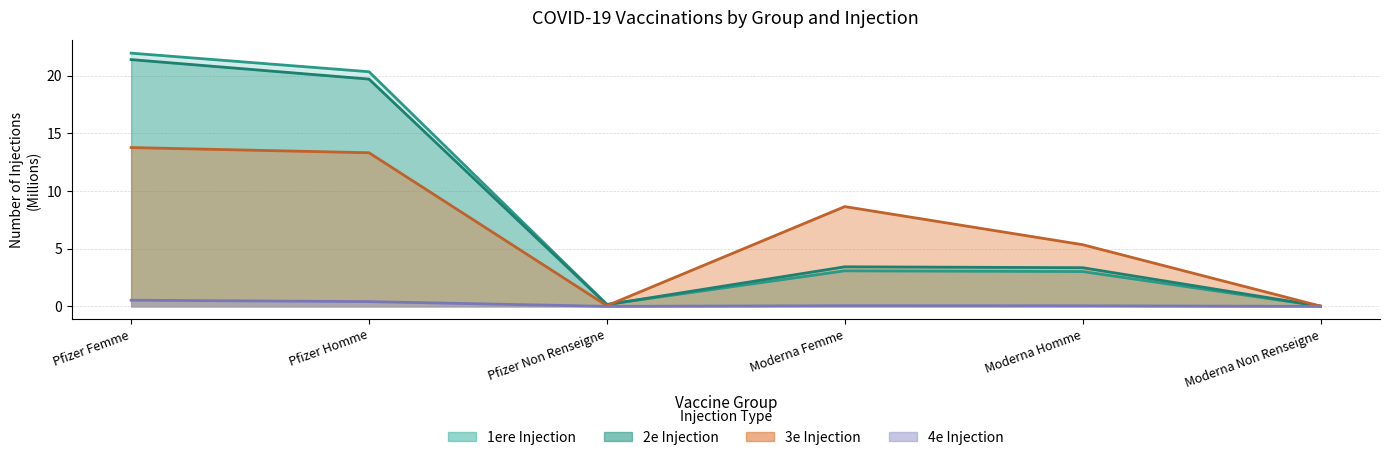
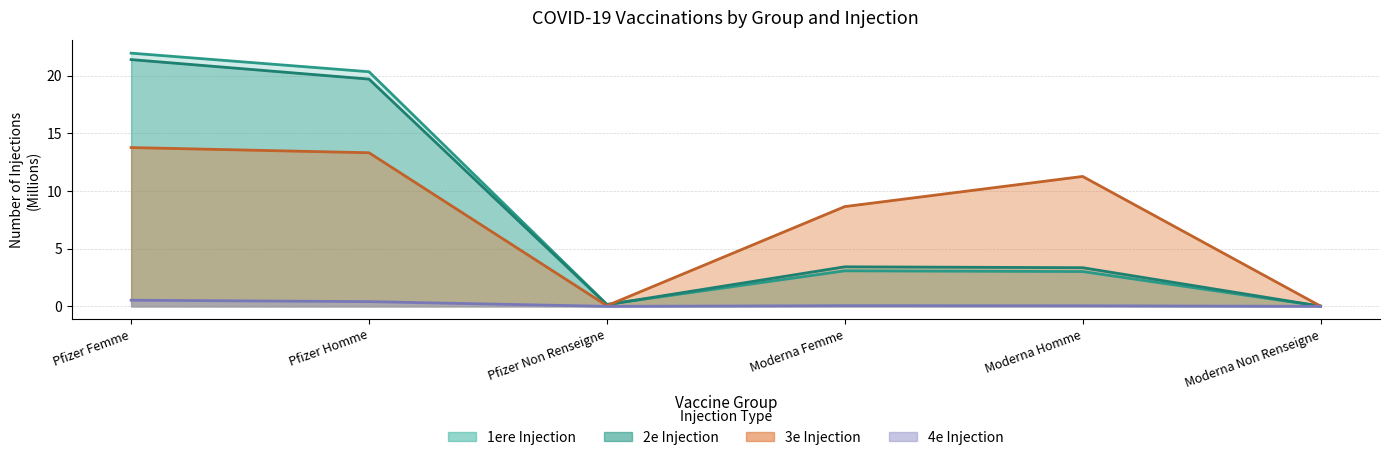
3e Injection, Moderna Homme: 5.3 -> 11.3
